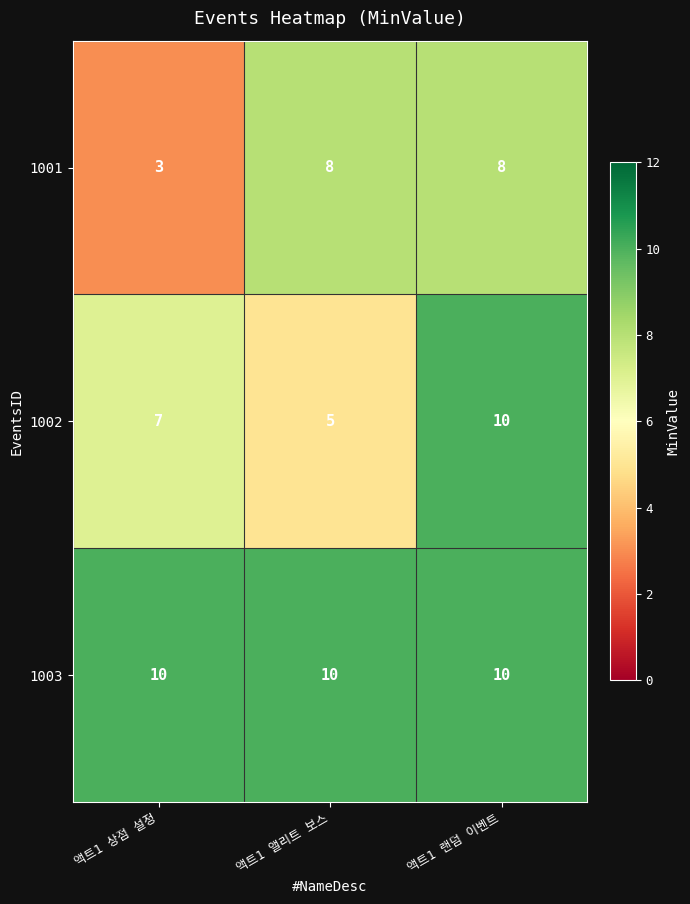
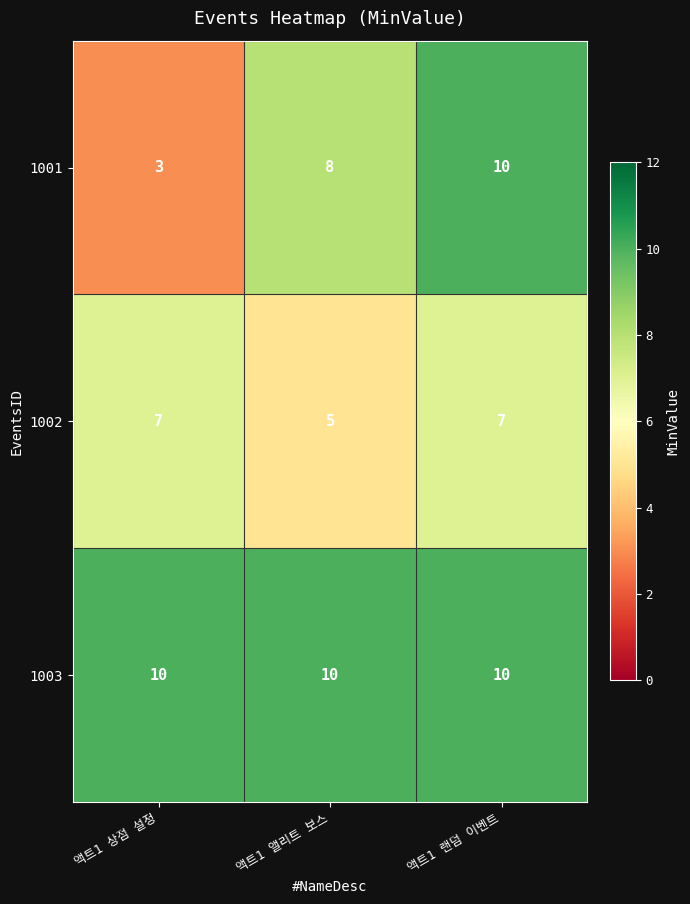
1001, 액트1 랜덤 이벤트: 8 -> 10
1002, 액트1 랜덤 이벤트: 10 -> 7
